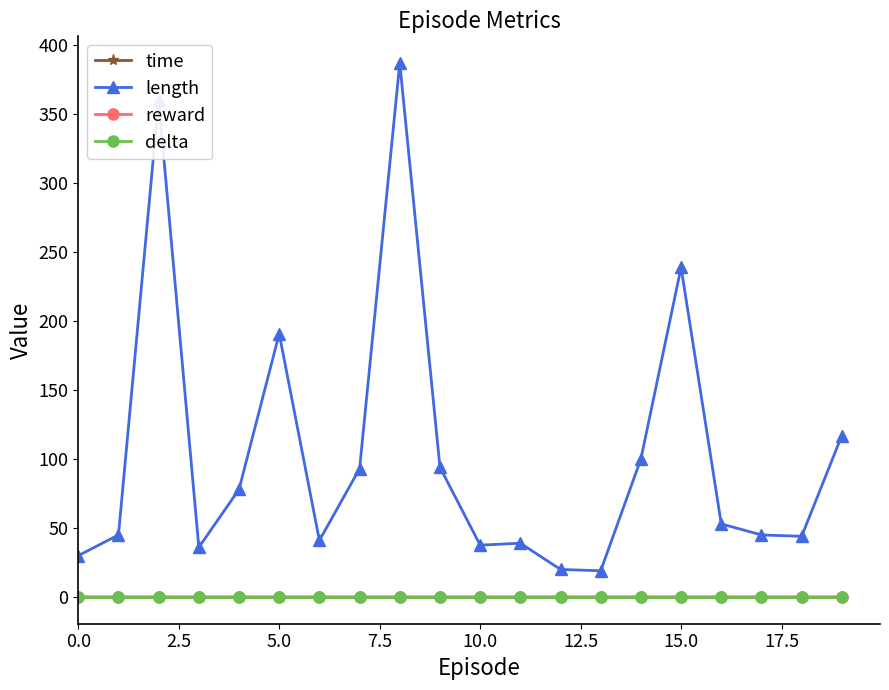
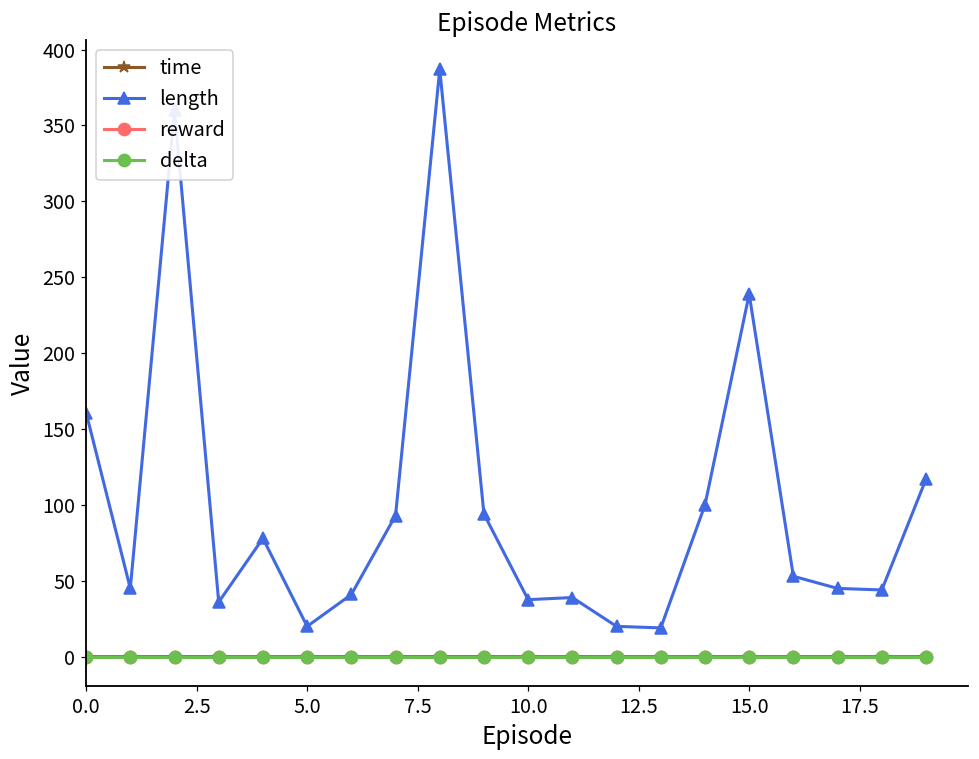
length, 0.0: 30 -> 161
length, 5.0: 191 -> 20
